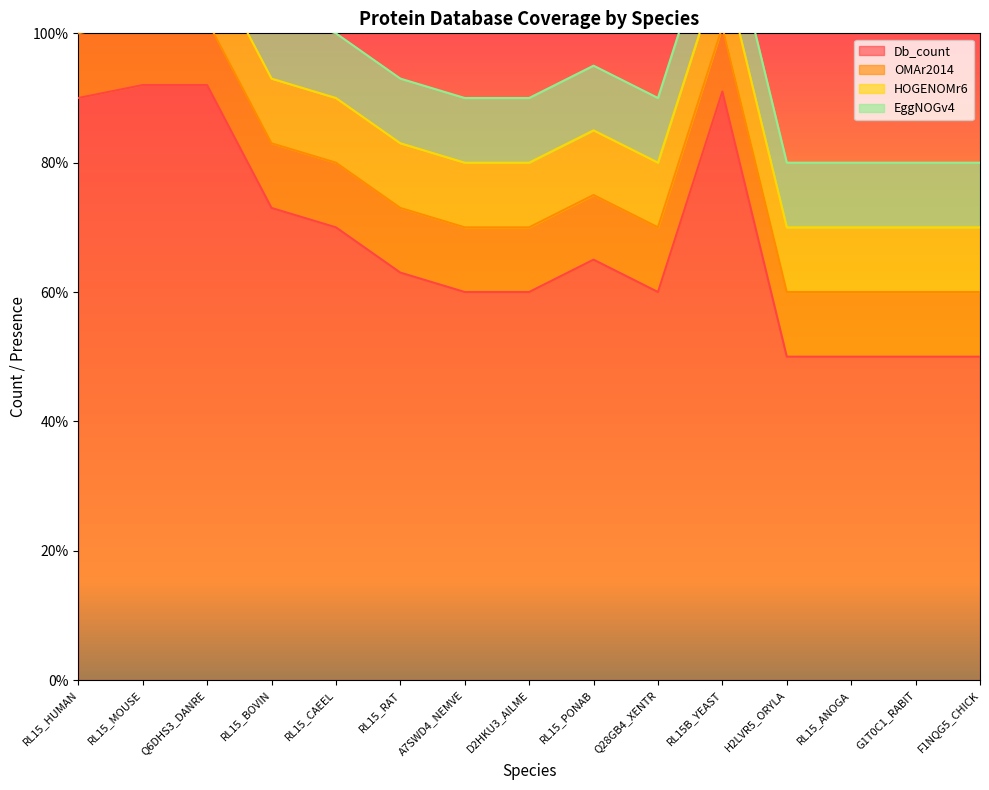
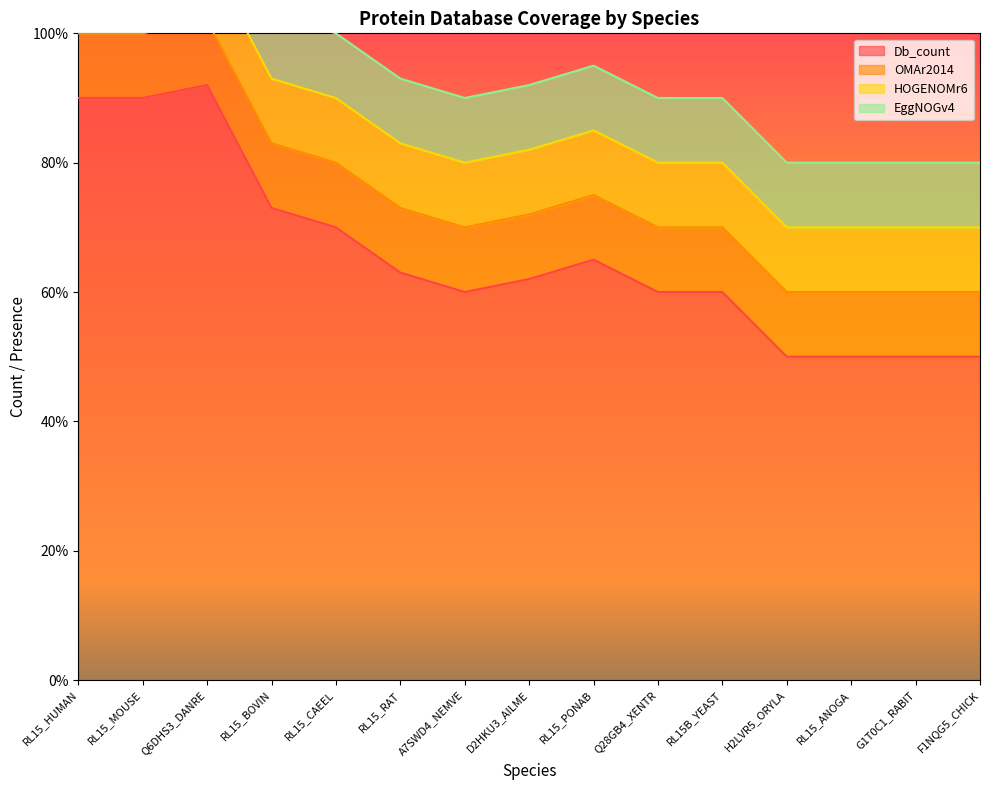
Db_count, RL15_MOUSE: 92% -> 90%
Db_count, D2HKU3_AILME: 60% -> 62%
Db_count, RL15B_YEAST: 91% -> 60%
